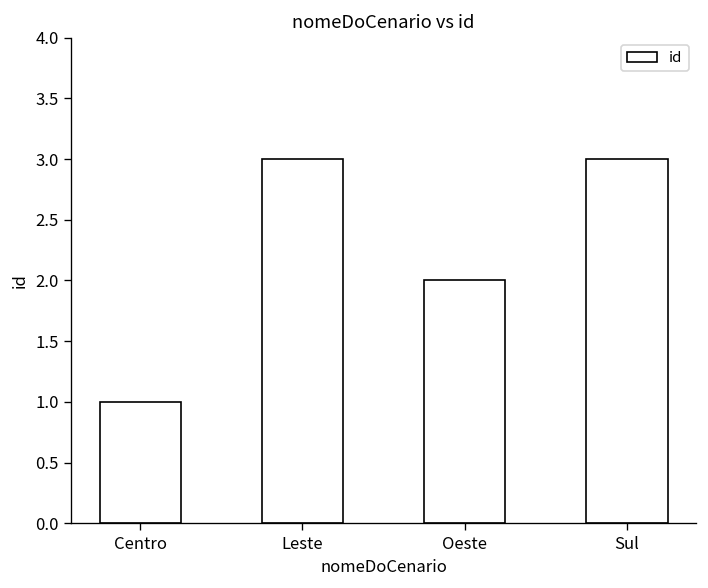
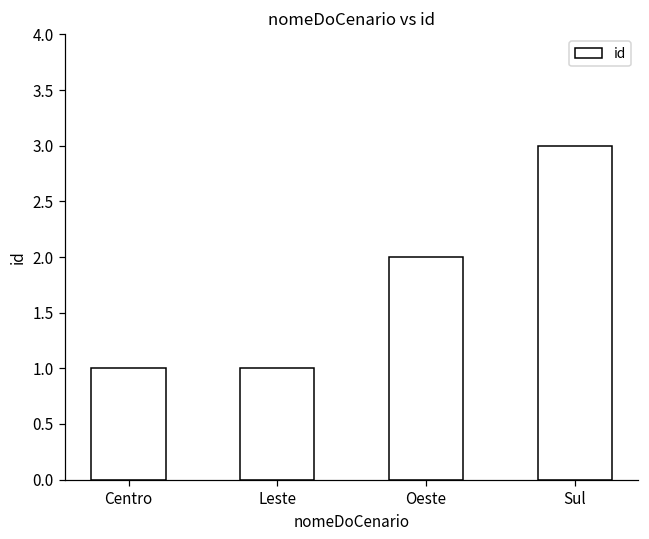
Leste: 3 -> 1
